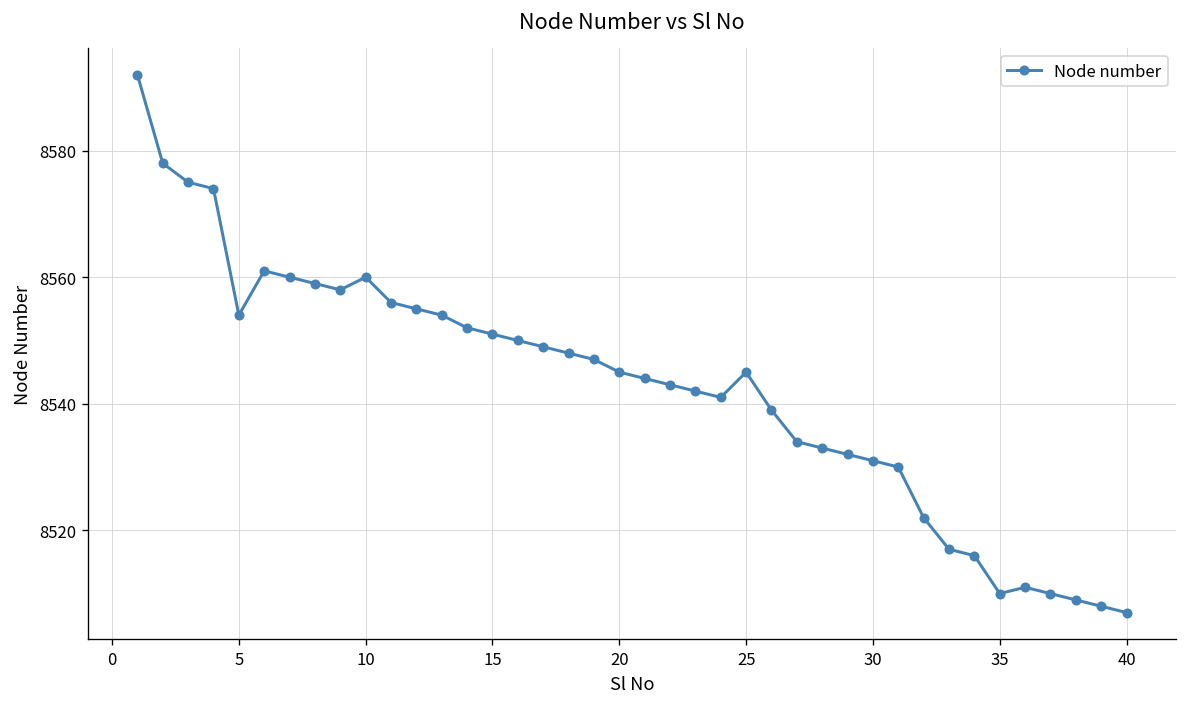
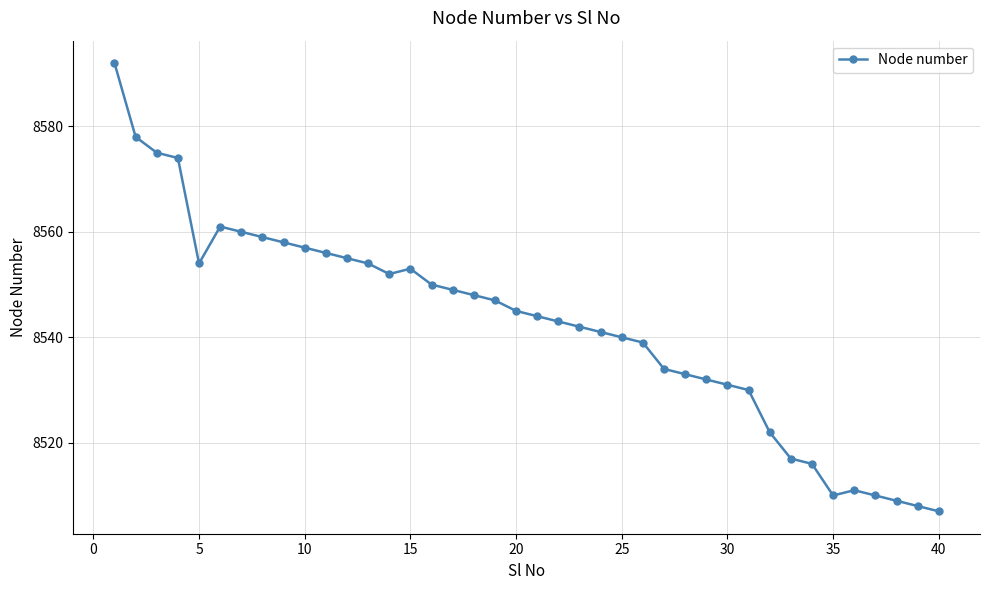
10: 8560 -> 8557
15: 8551 -> 8553
25: 8545 -> 8540
